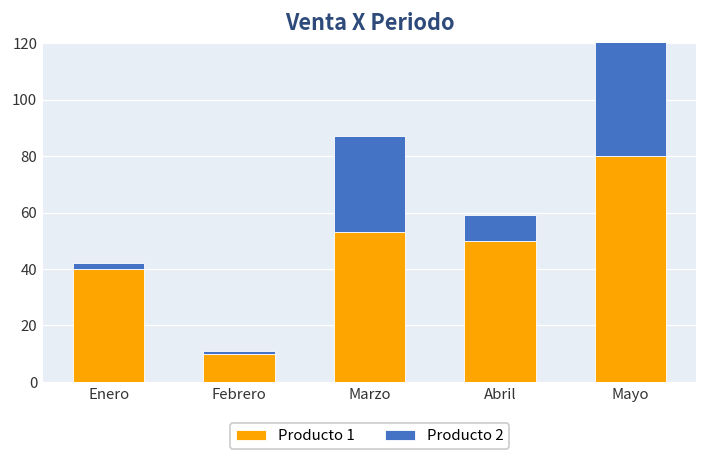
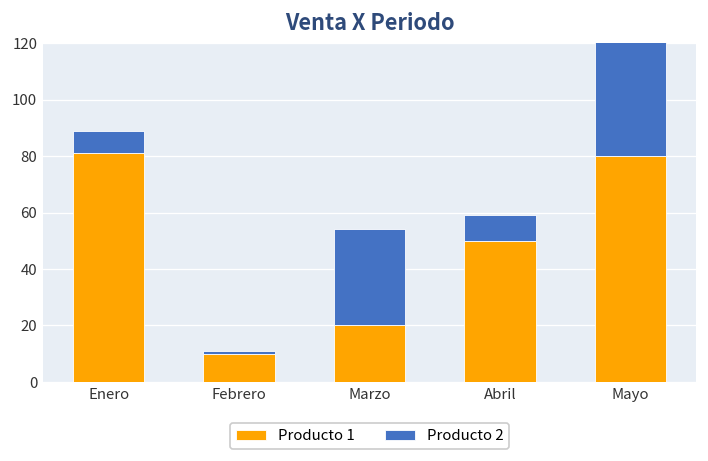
Producto 1, Enero: 40 -> 81
Producto 2, Enero: 2 -> 8
Producto 1, Marzo: 53 -> 20
